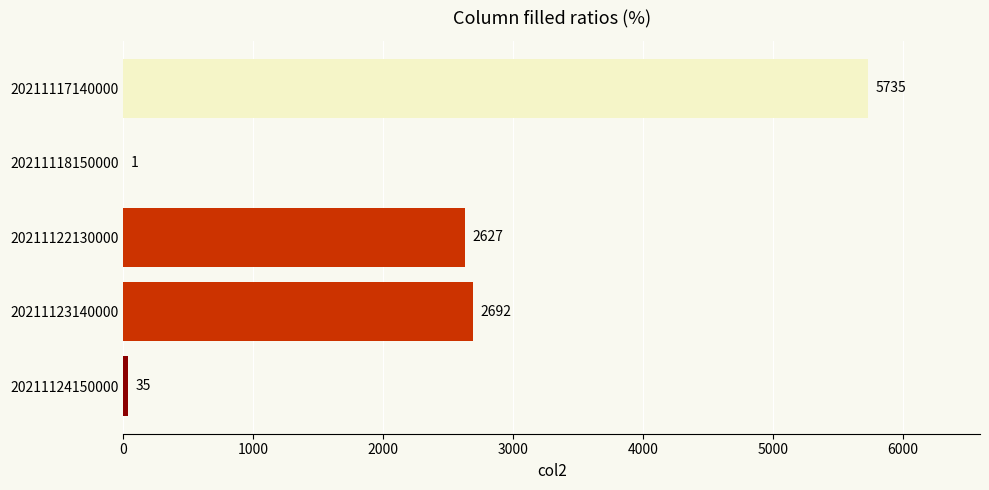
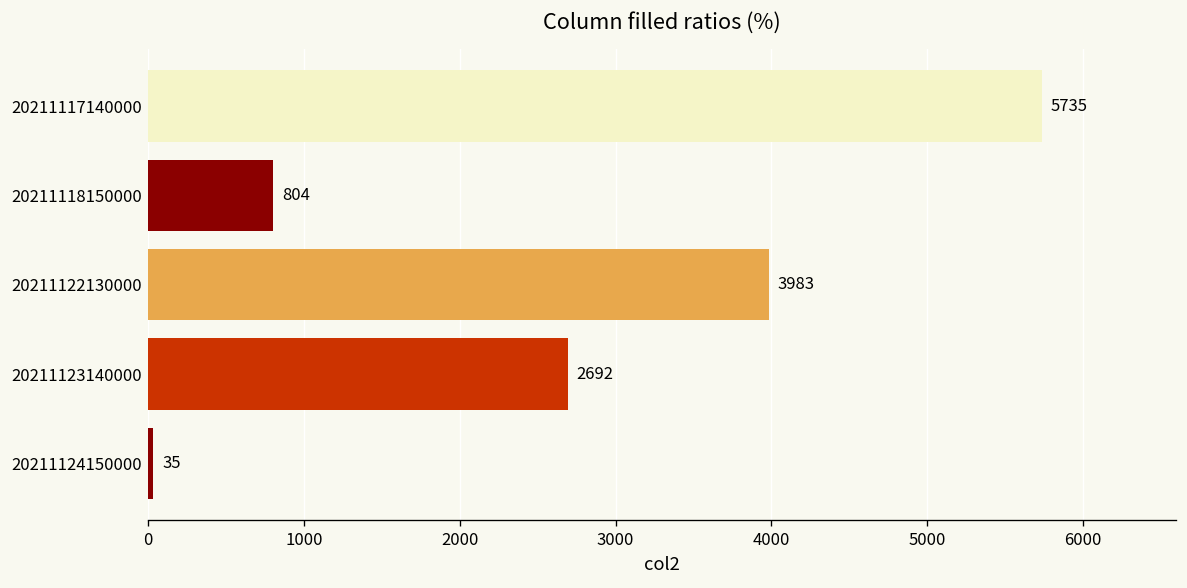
20211118150000: 1 -> 804
20211122130000: 2627 -> 3983
